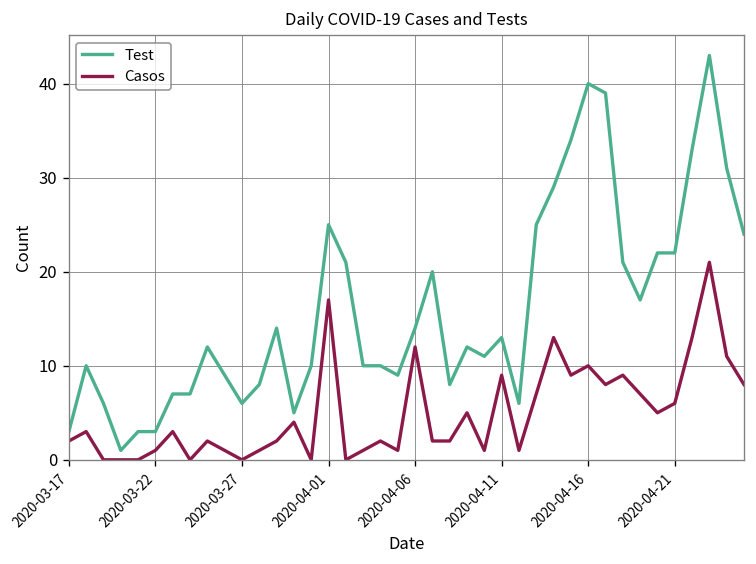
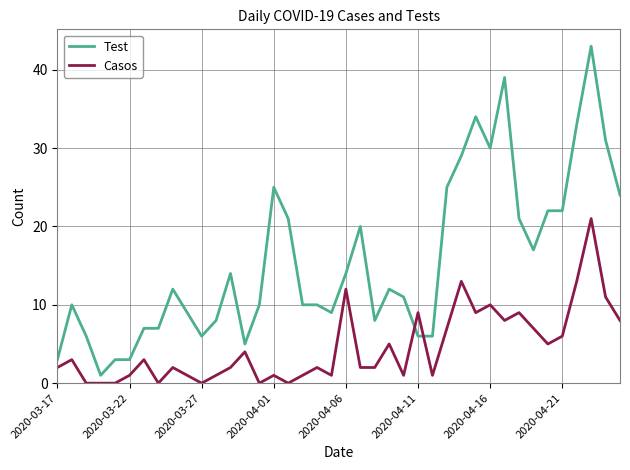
Casos, 2020-04-01: 17 -> 1
Test, 2020-04-11: 13 -> 6
Test, 2020-04-16: 40 -> 30
